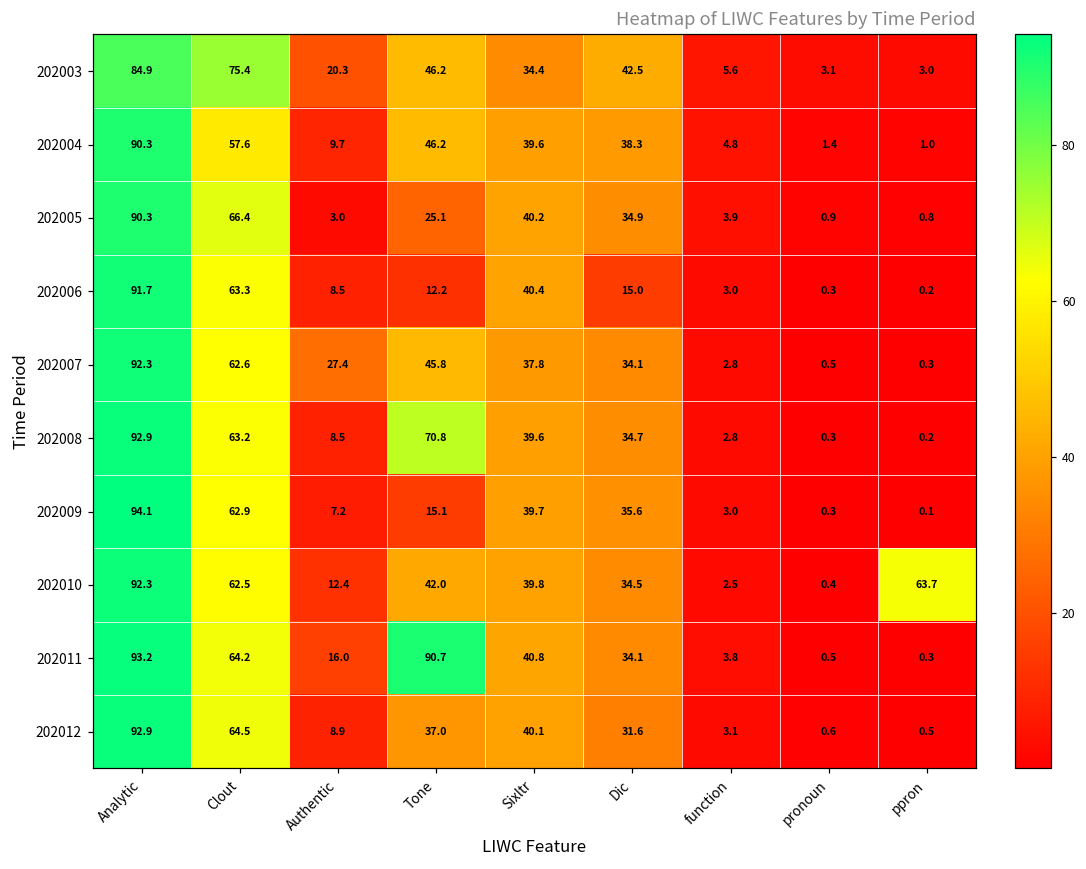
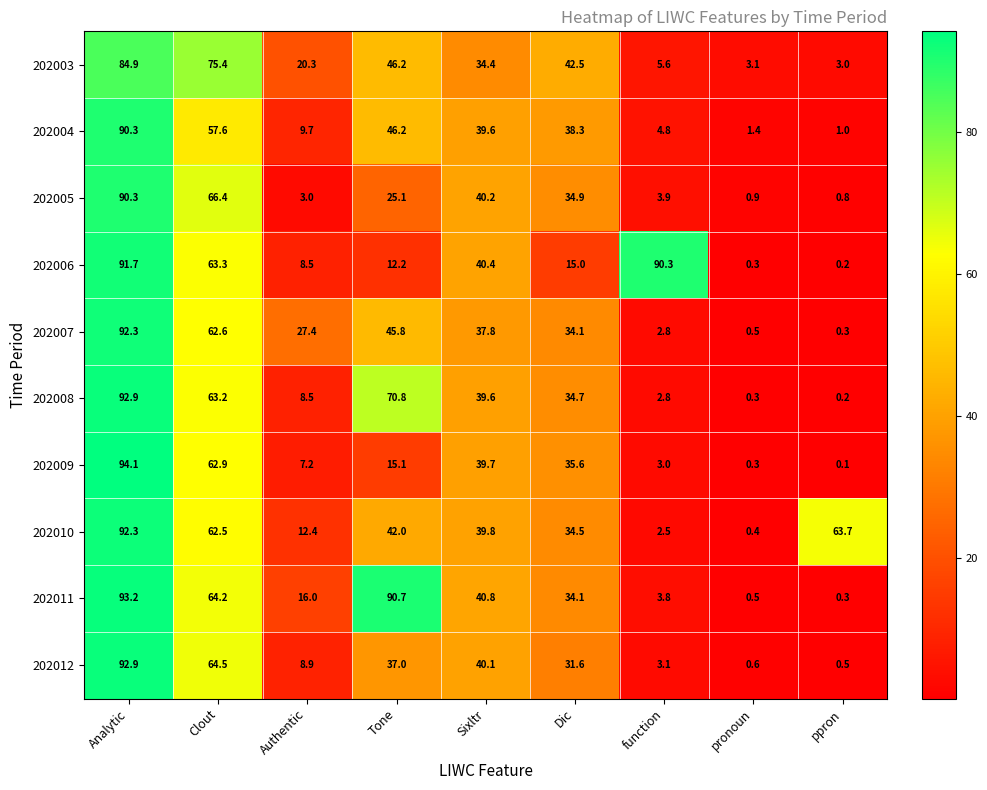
202006, function: 3.0 -> 90.3
